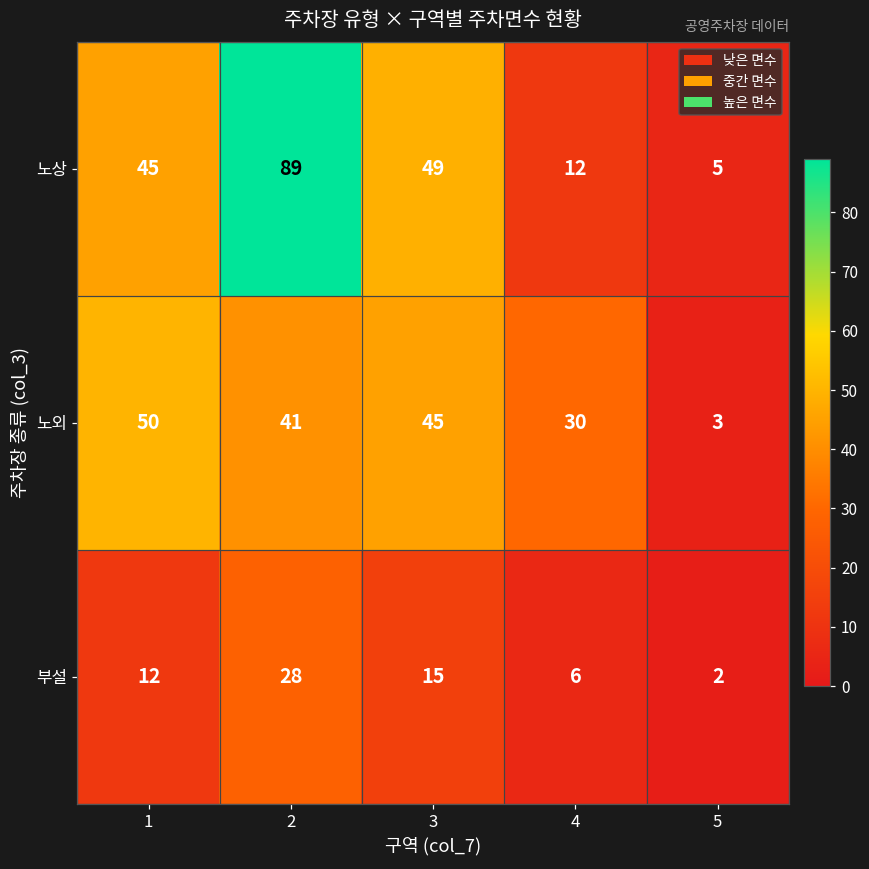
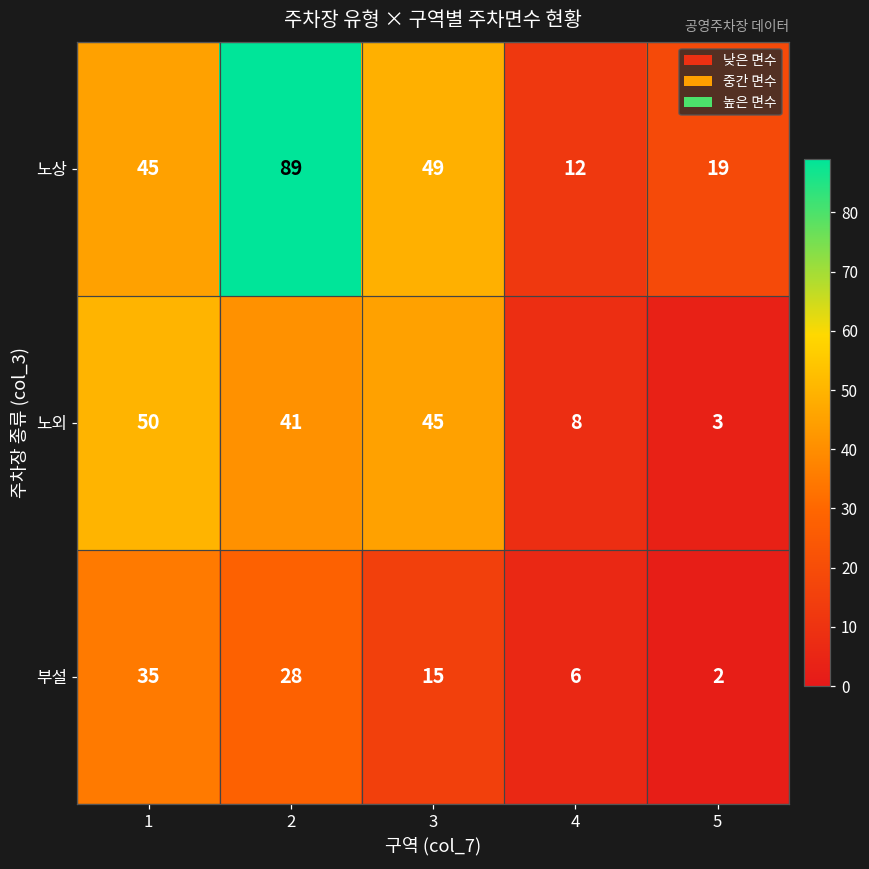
노상, 5: 5 -> 19
노외, 4: 30 -> 8
부설, 1: 12 -> 35
